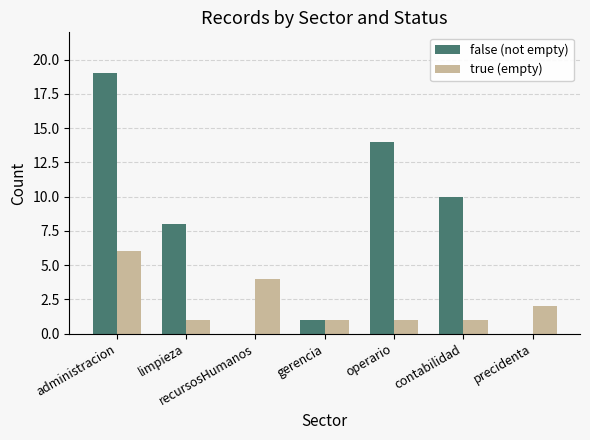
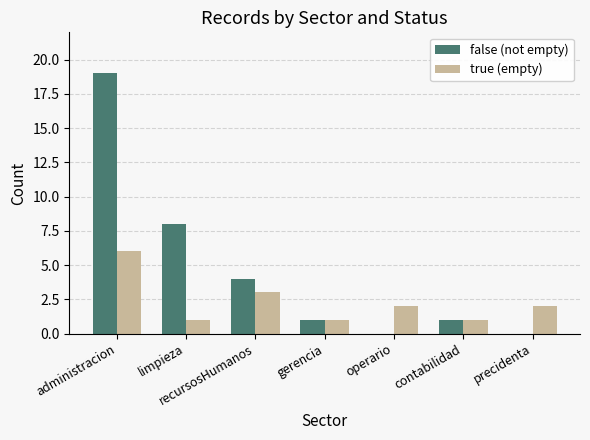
false (not empty), recursosHumanos: 0 -> 4
true (empty), recursosHumanos: 4 -> 3
false (not empty), operario: 14 -> 0
true (empty), operario: 1 -> 2
false (not empty), contabilidad: 10 -> 1
